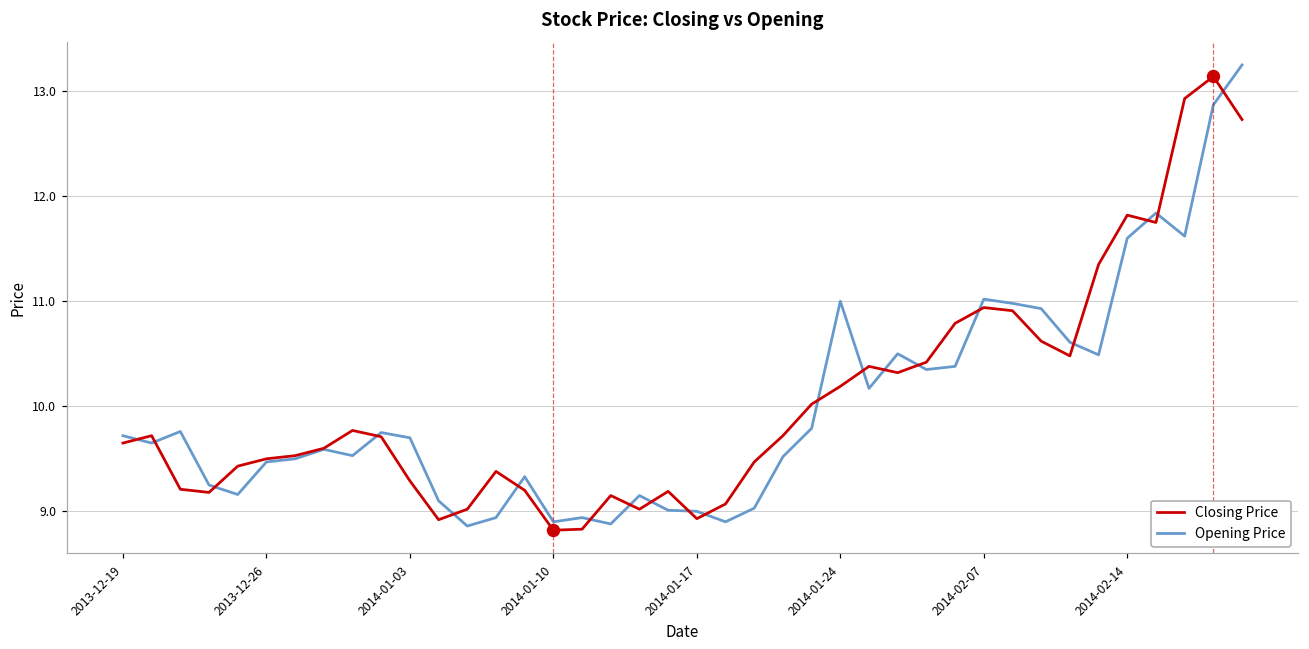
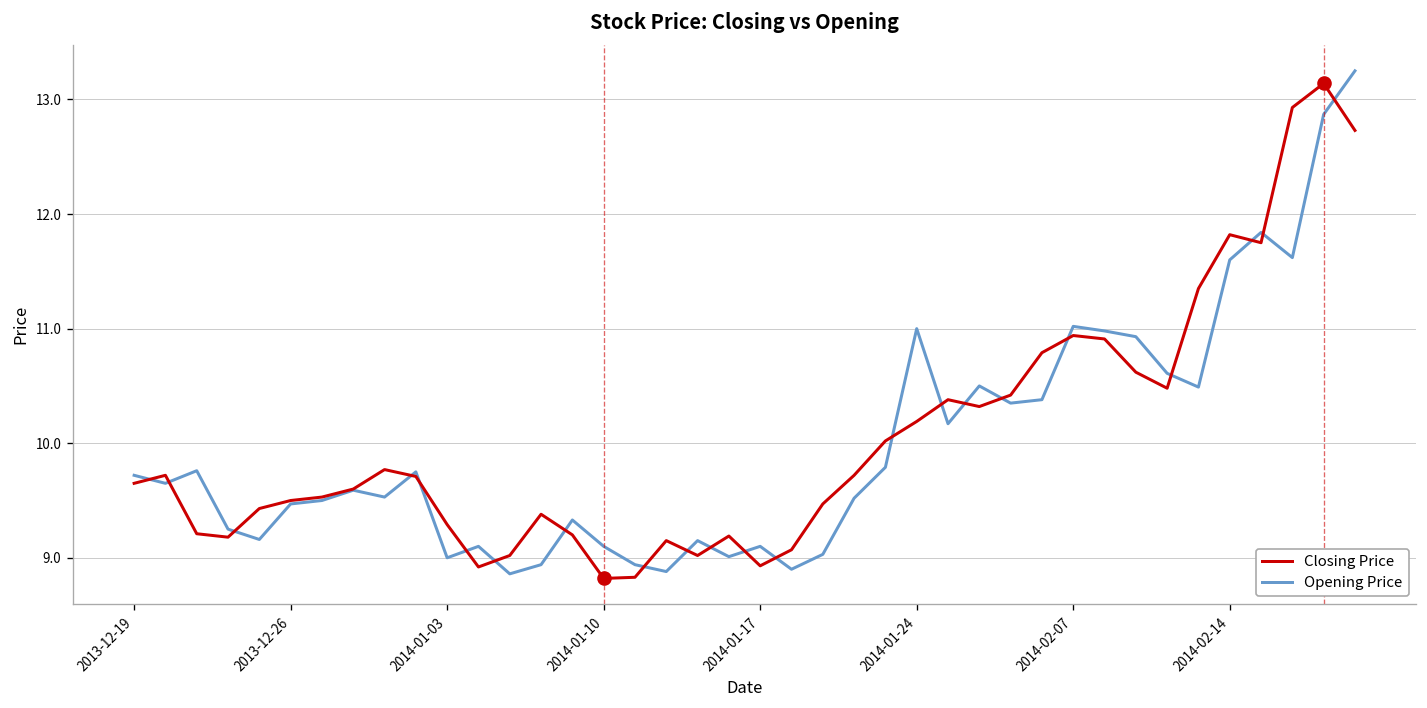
Opening Price, 2014-01-03: 9.7 -> 9.0
Opening Price, 2014-01-10: 8.9 -> 9.1
Opening Price, 2014-01-17: 9.0 -> 9.1
